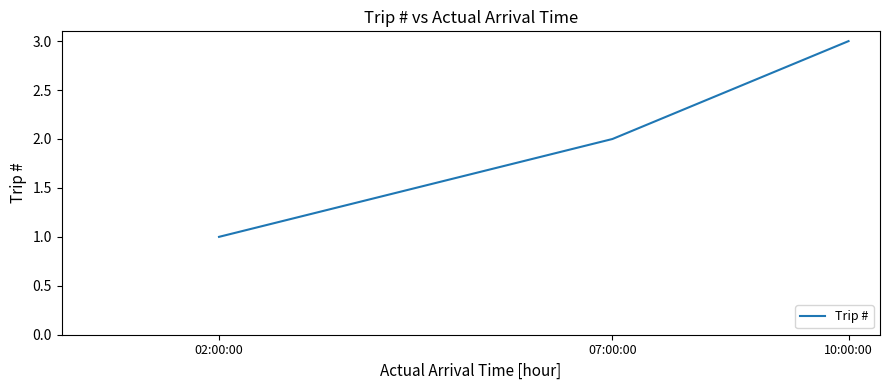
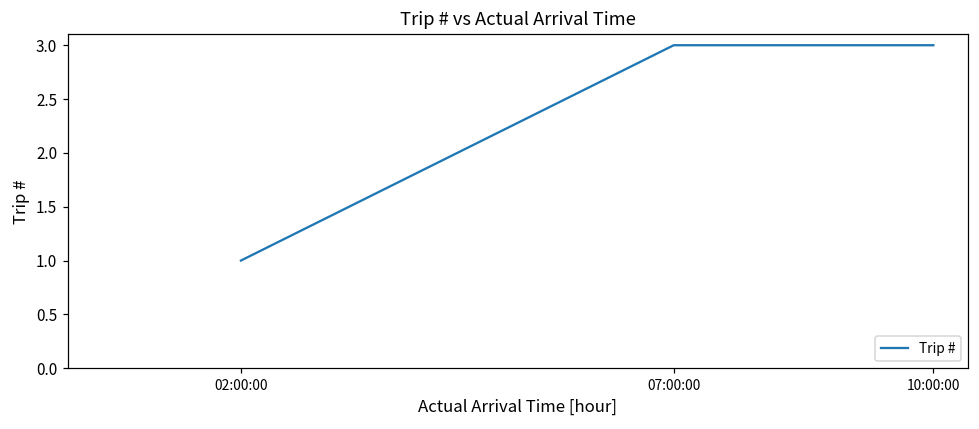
07:00:00: 2 -> 3
